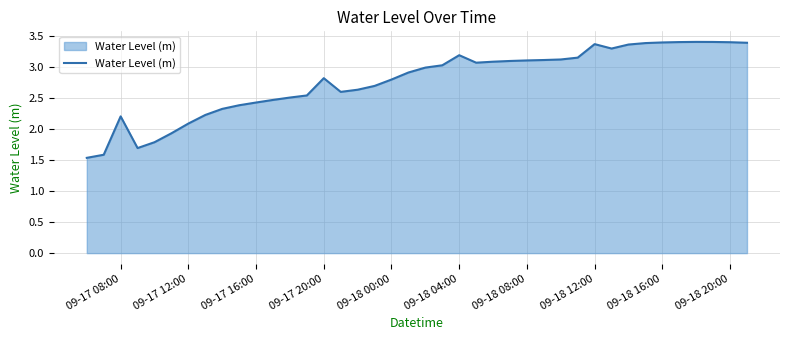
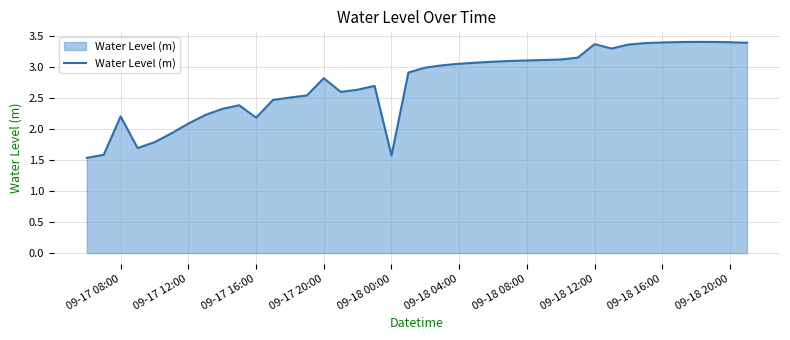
09-17 16:00: 2.4 -> 2.2
09-18 00:00: 2.8 -> 1.6
09-18 04:00: 3.2 -> 3.1
